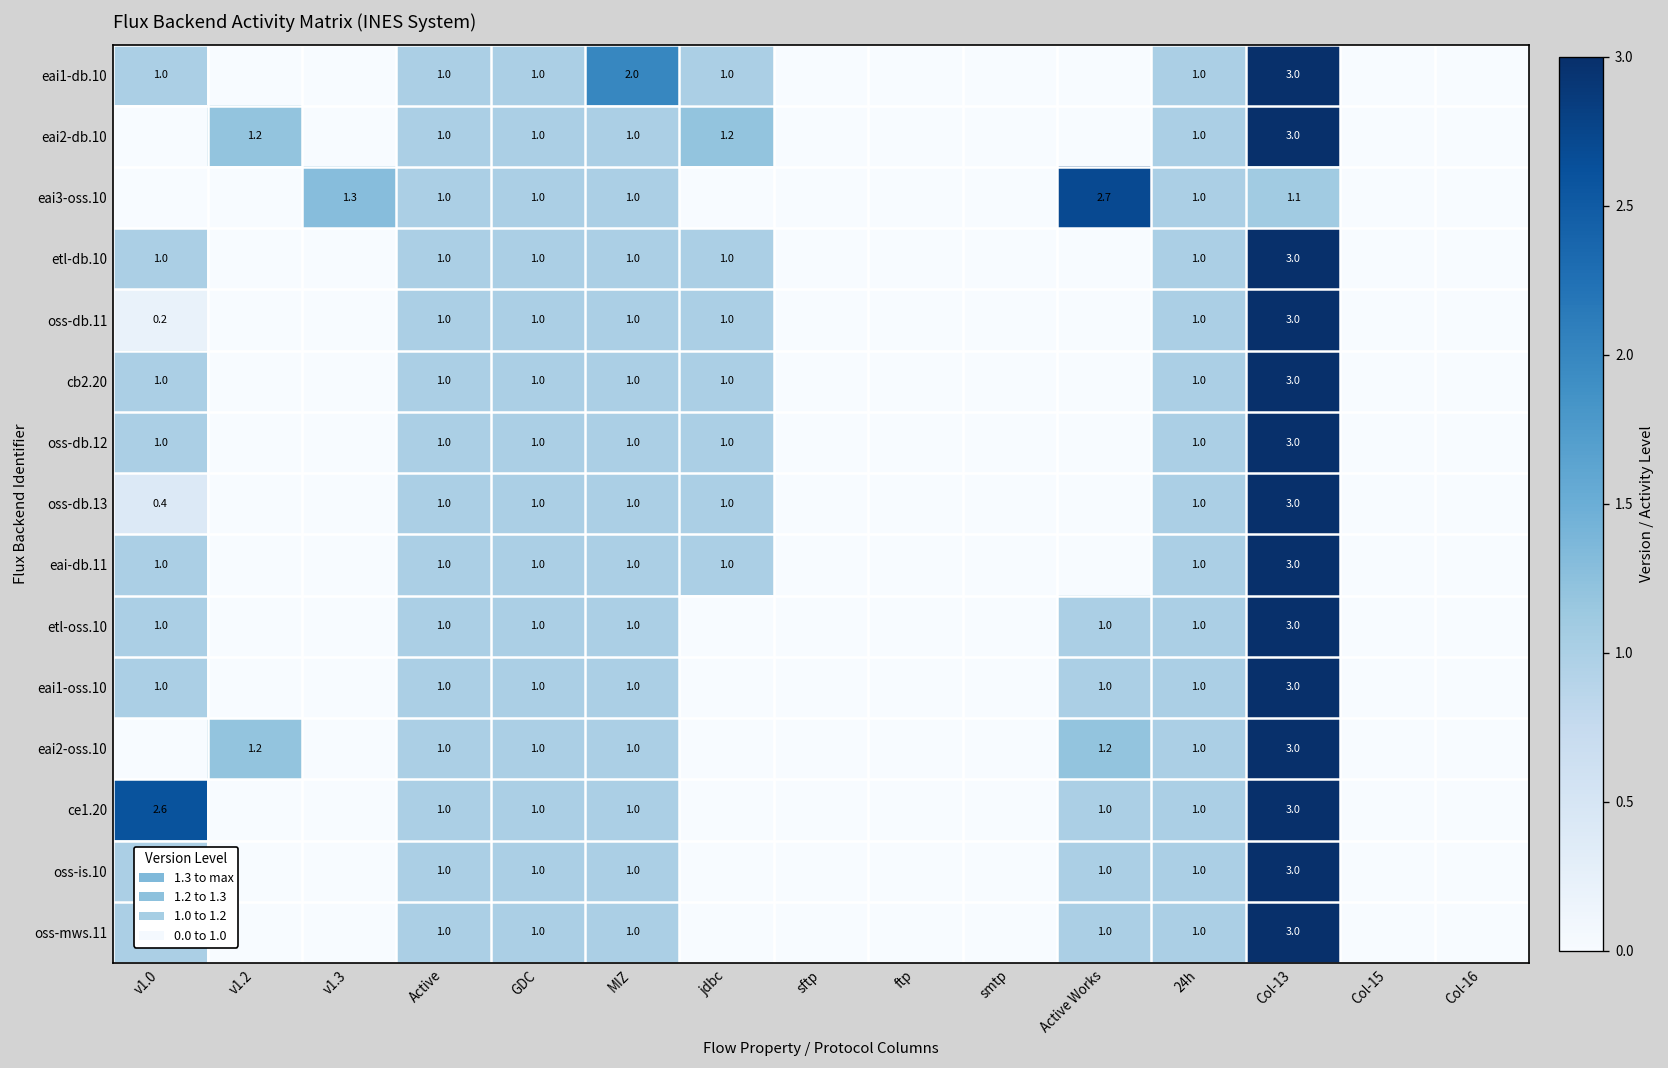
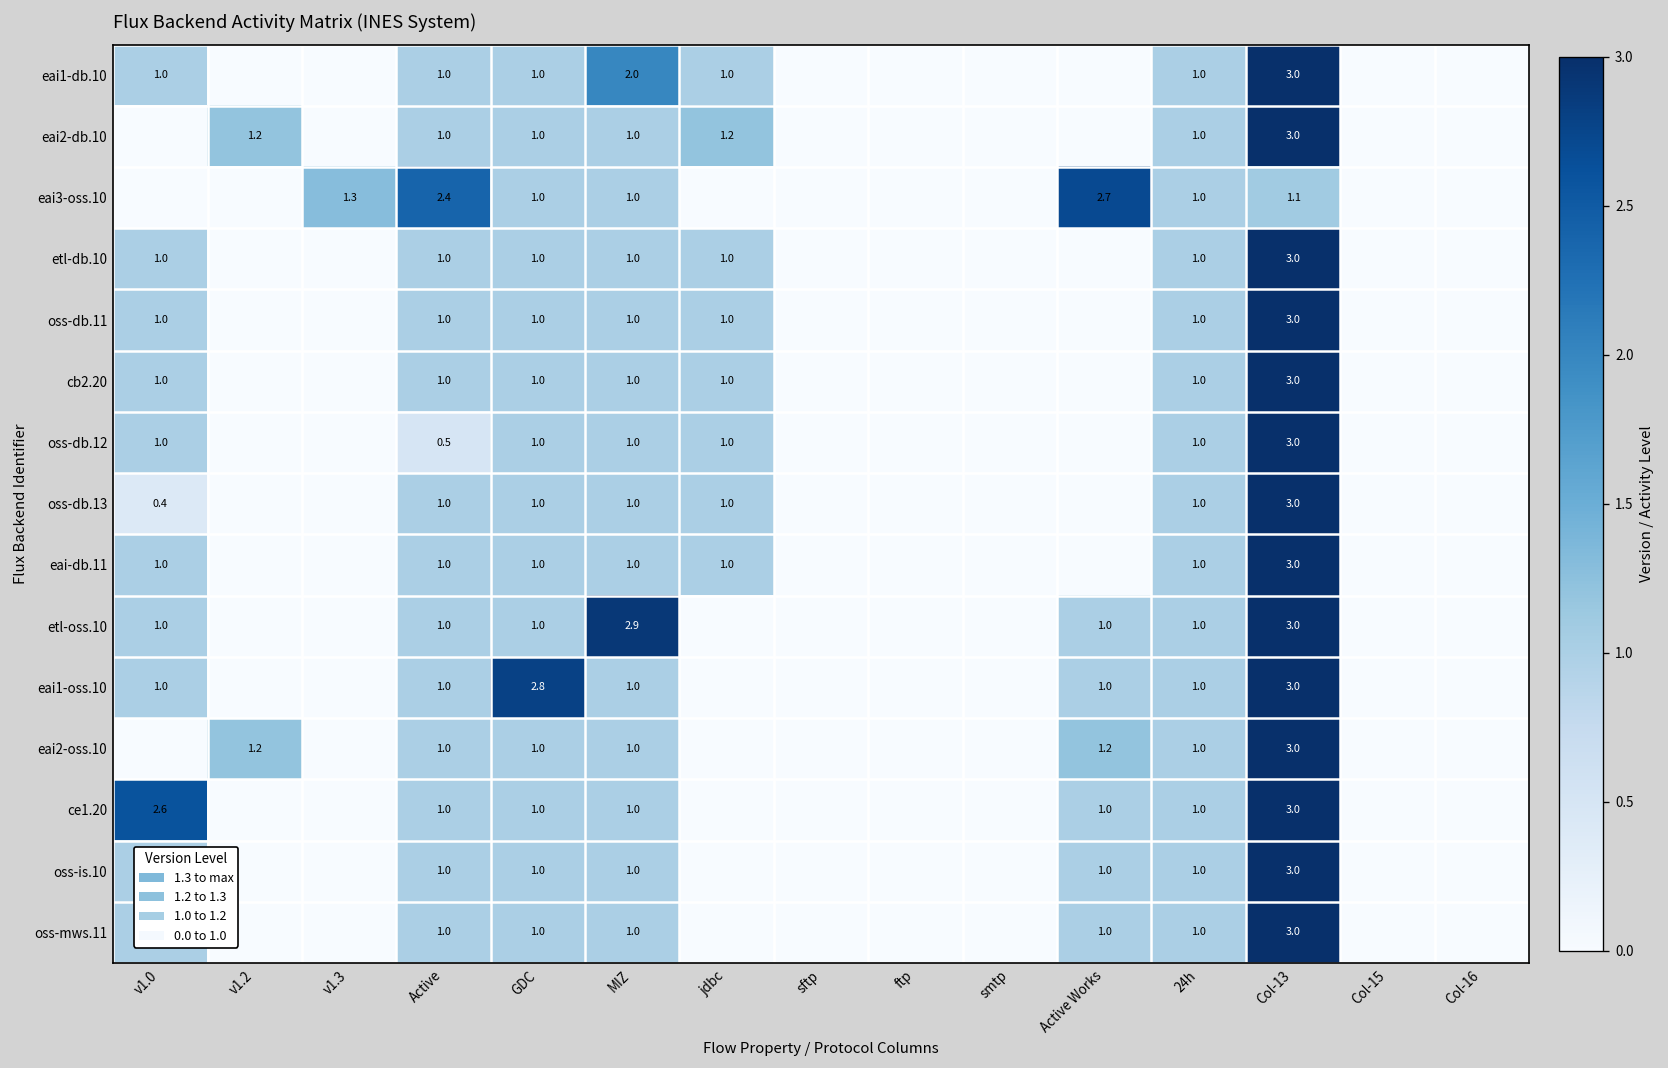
eai3-oss.10, Active: 1.0 -> 2.4
oss-db.11, v1.0: 0.2 -> 1.0
oss-db.12, Active: 1.0 -> 0.5
etl-oss.10, MIZ: 1.0 -> 2.9
eai1-oss.10, GDC: 1.0 -> 2.8
